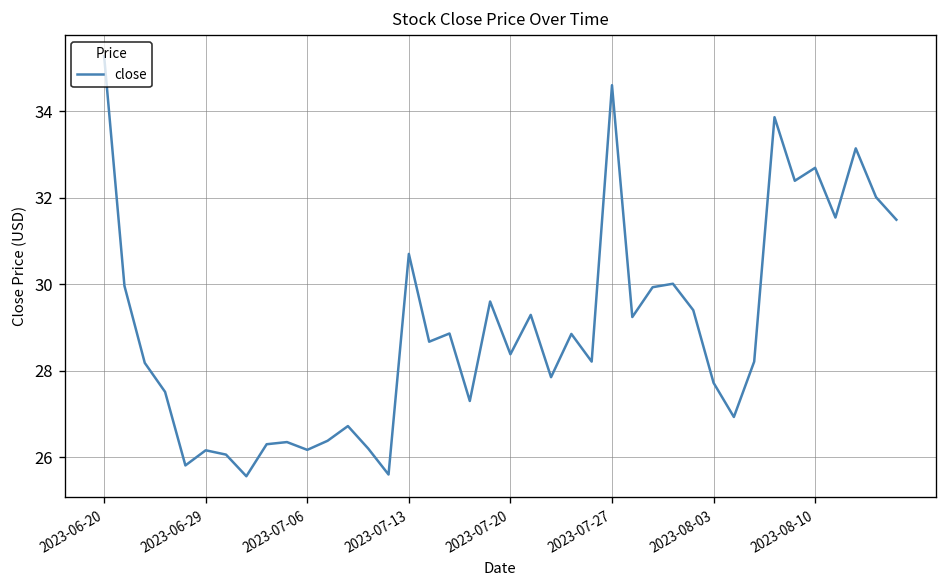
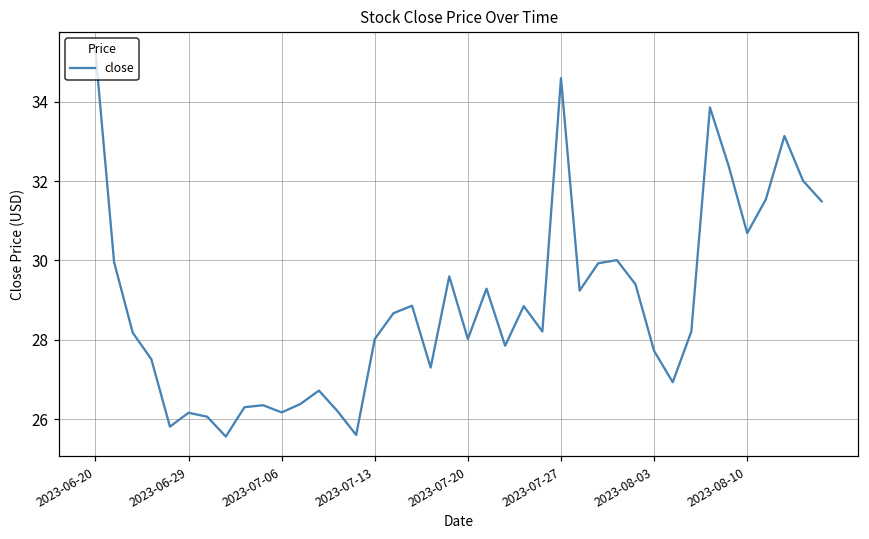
2023-07-13: 30.7 -> 28.0
2023-07-20: 28.4 -> 28.0
2023-08-10: 32.7 -> 30.7
